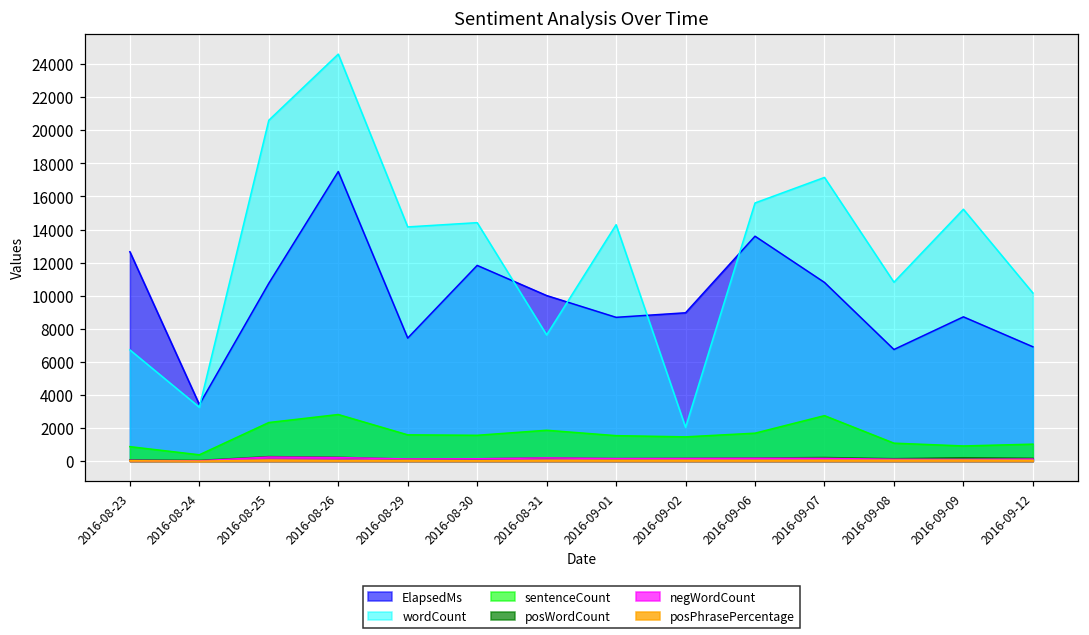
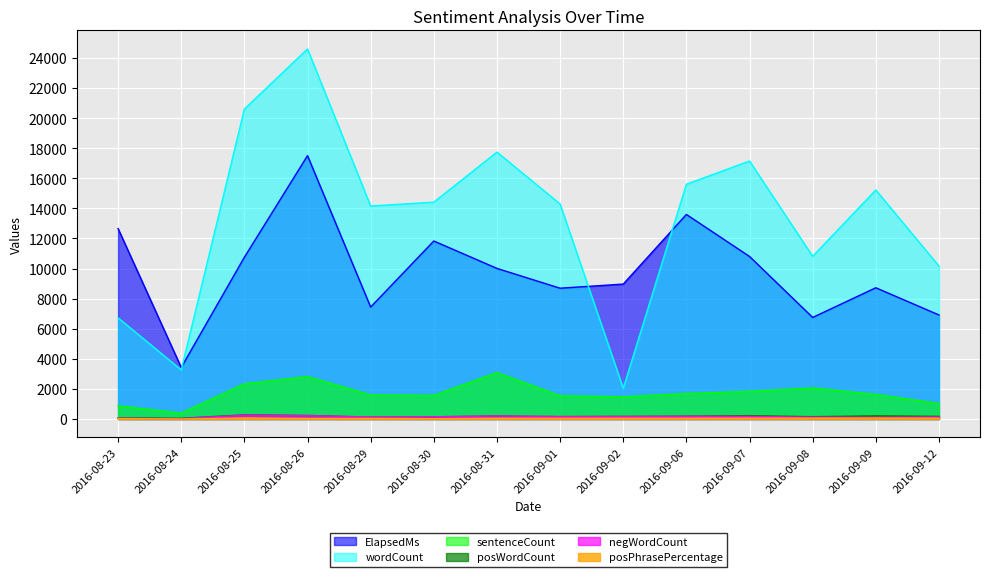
wordCount, 2016-08-31: 7600 -> 17700
sentenceCount, 2016-08-31: 1900 -> 3100
sentenceCount, 2016-09-07: 2800 -> 1800
sentenceCount, 2016-09-08: 1100 -> 2100
sentenceCount, 2016-09-09: 900 -> 1600
